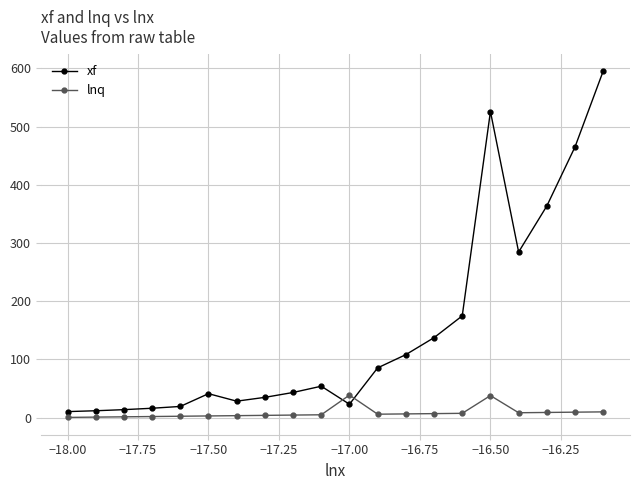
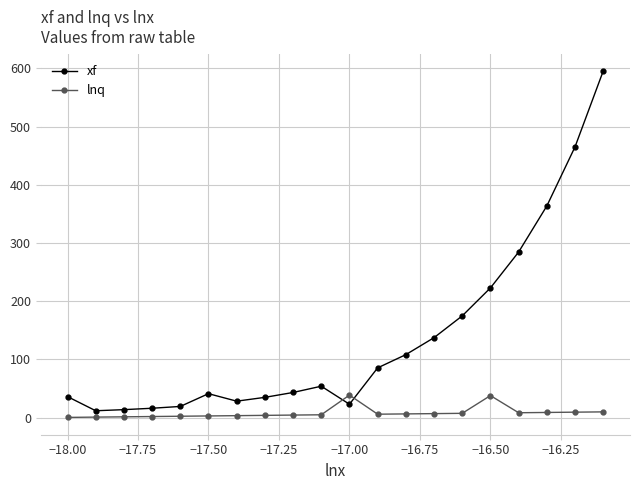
xf, −18.00: 10 -> 40
xf, −16.50: 530 -> 220
